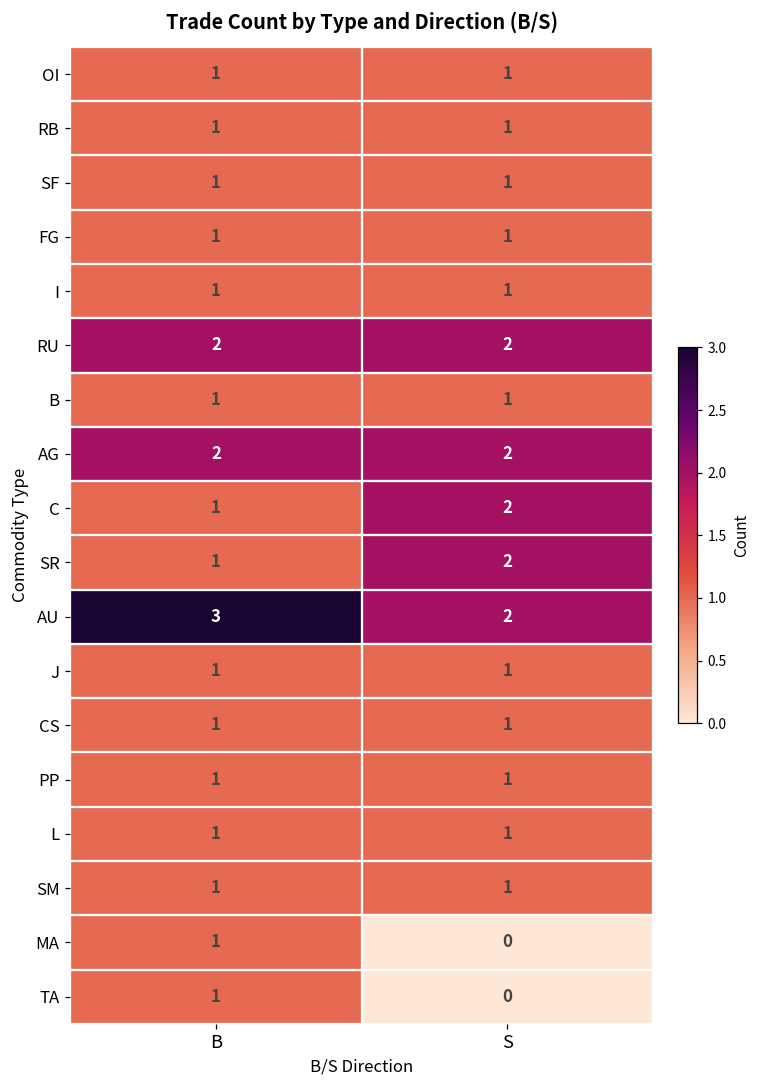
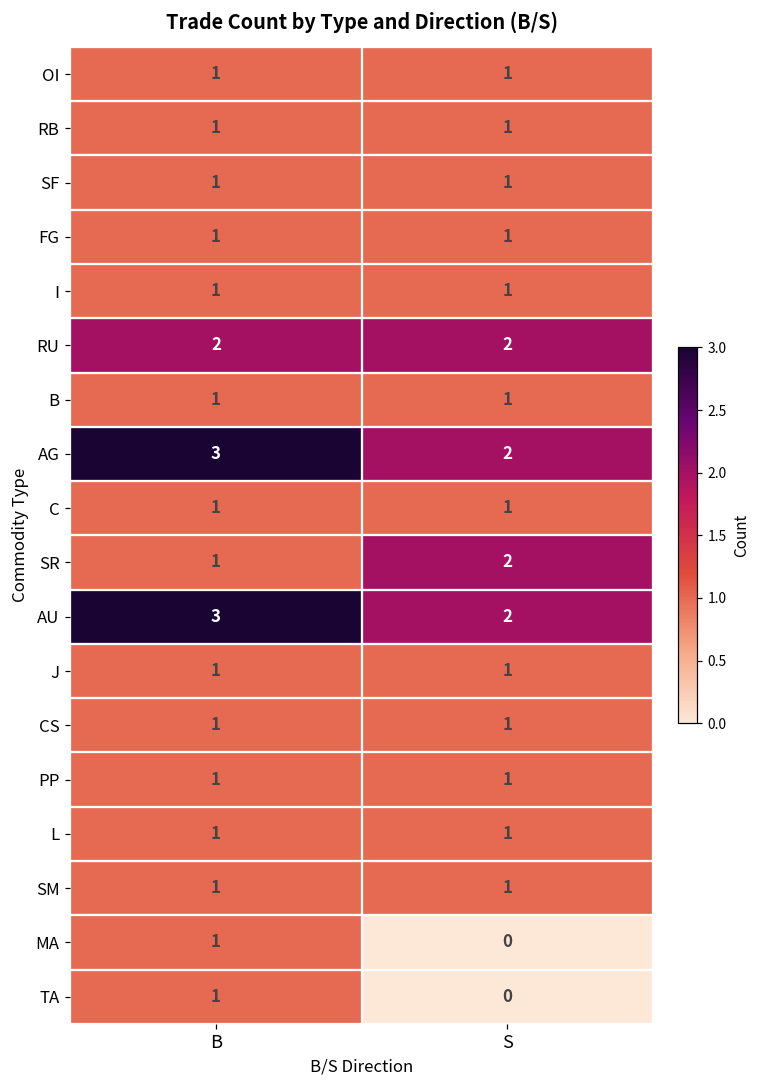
AG, B: 2 -> 3
C, S: 2 -> 1
